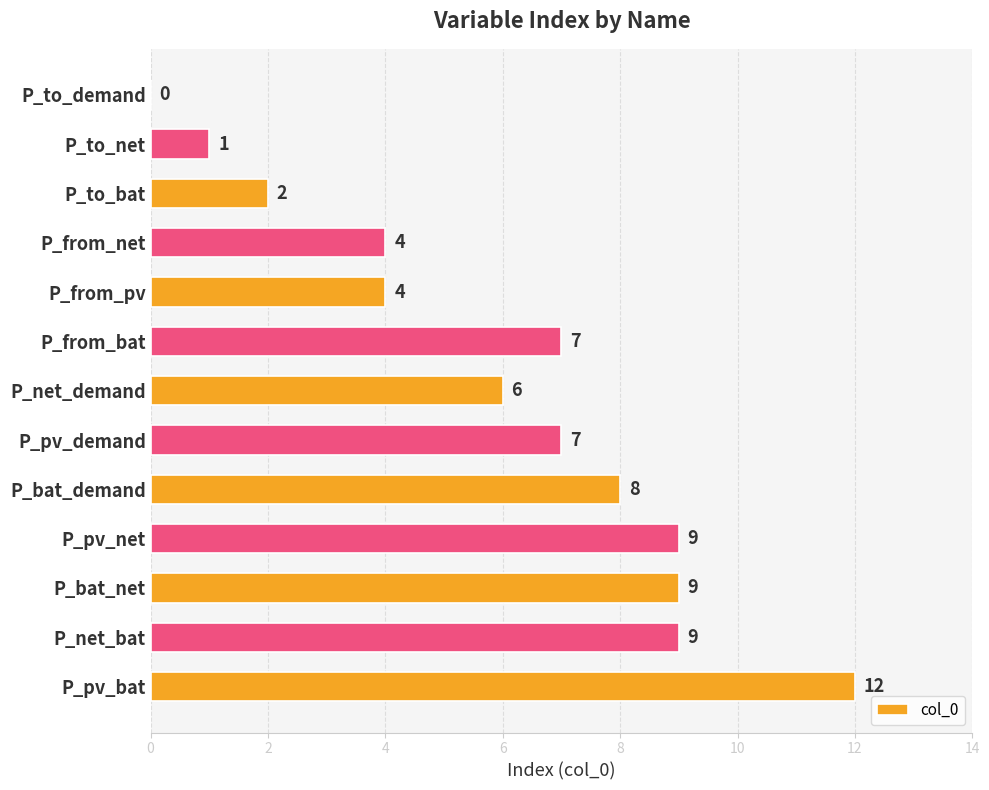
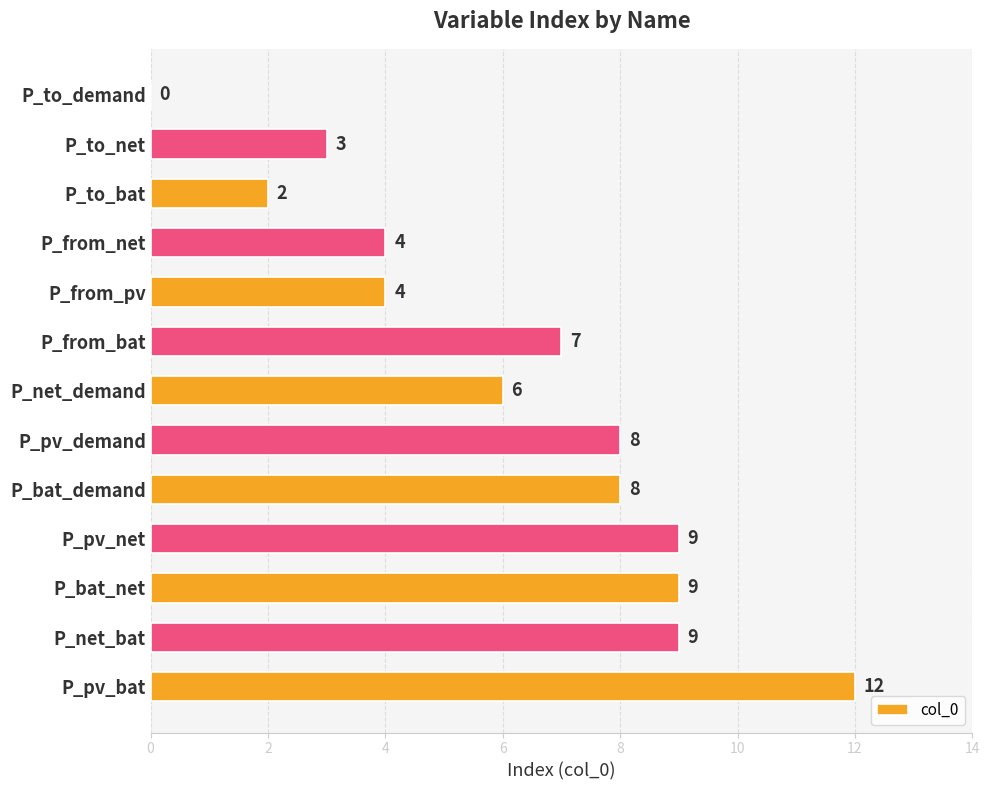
P_to_net: 1 -> 3
P_pv_demand: 7 -> 8
